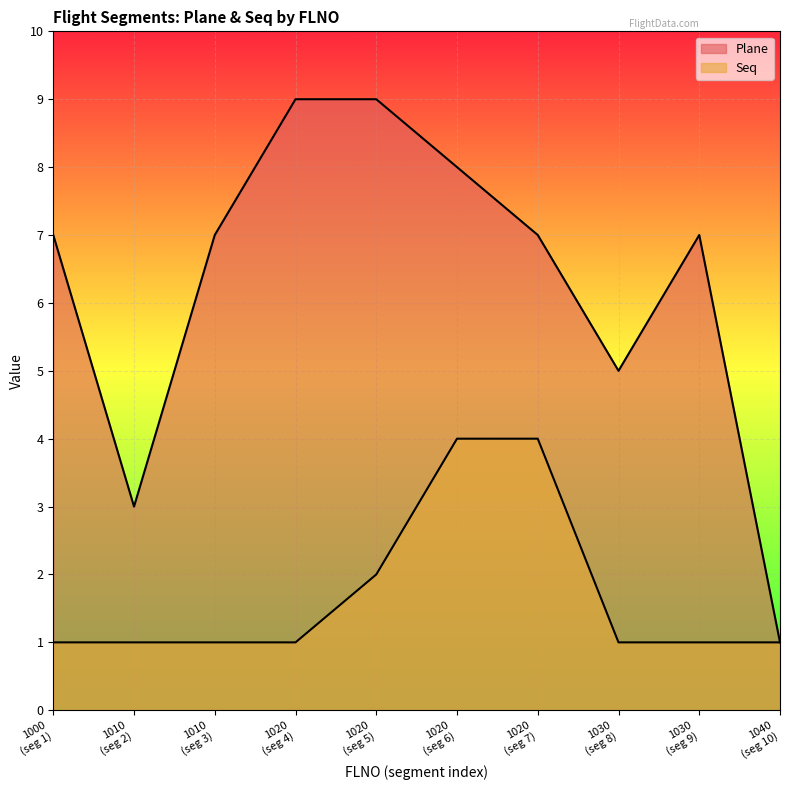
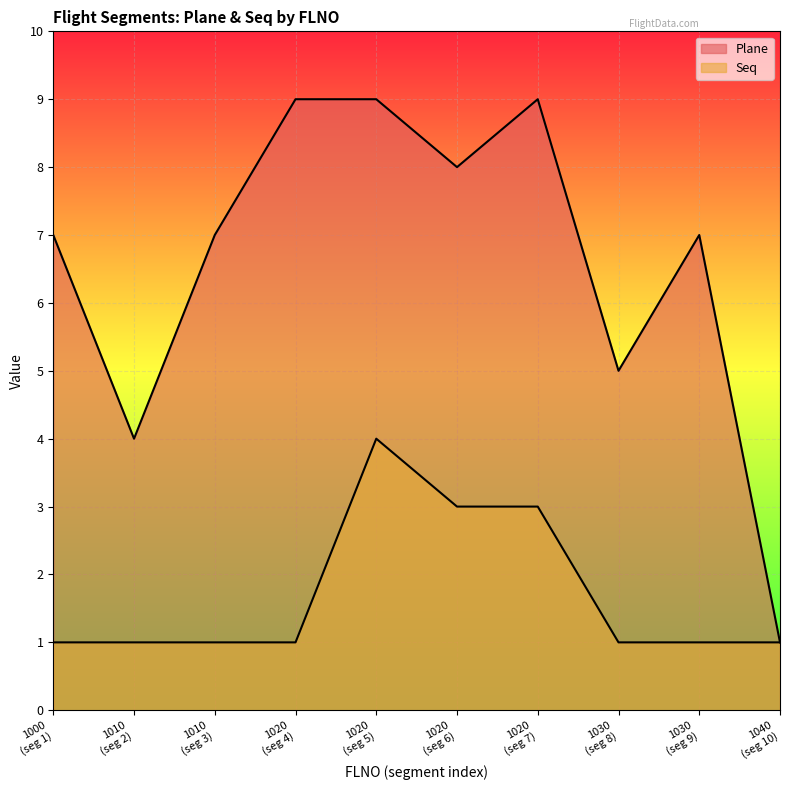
Plane, 1010 (seg 2): 3 -> 4
Seq, 1020 (seg 5): 2 -> 4
Seq, 1020 (seg 6): 4 -> 3
Plane, 1020 (seg 7): 7 -> 9
Seq, 1020 (seg 7): 4 -> 3
